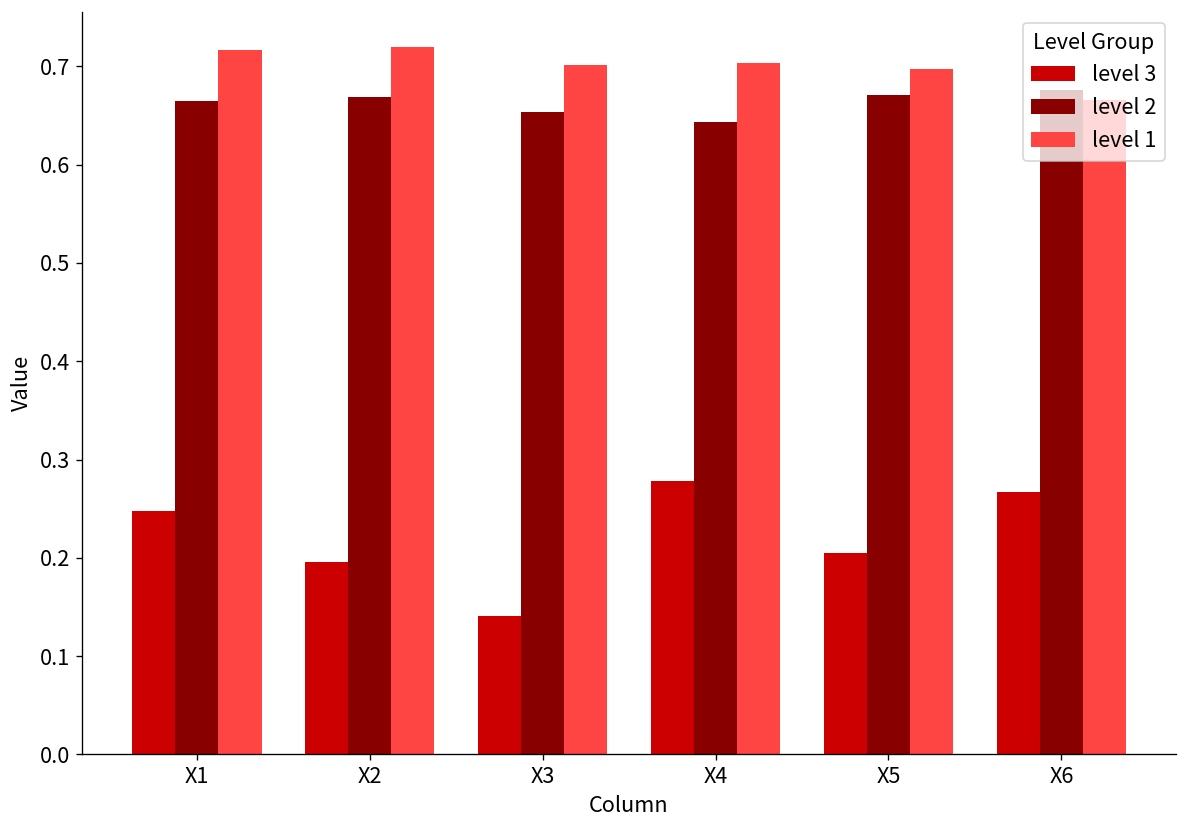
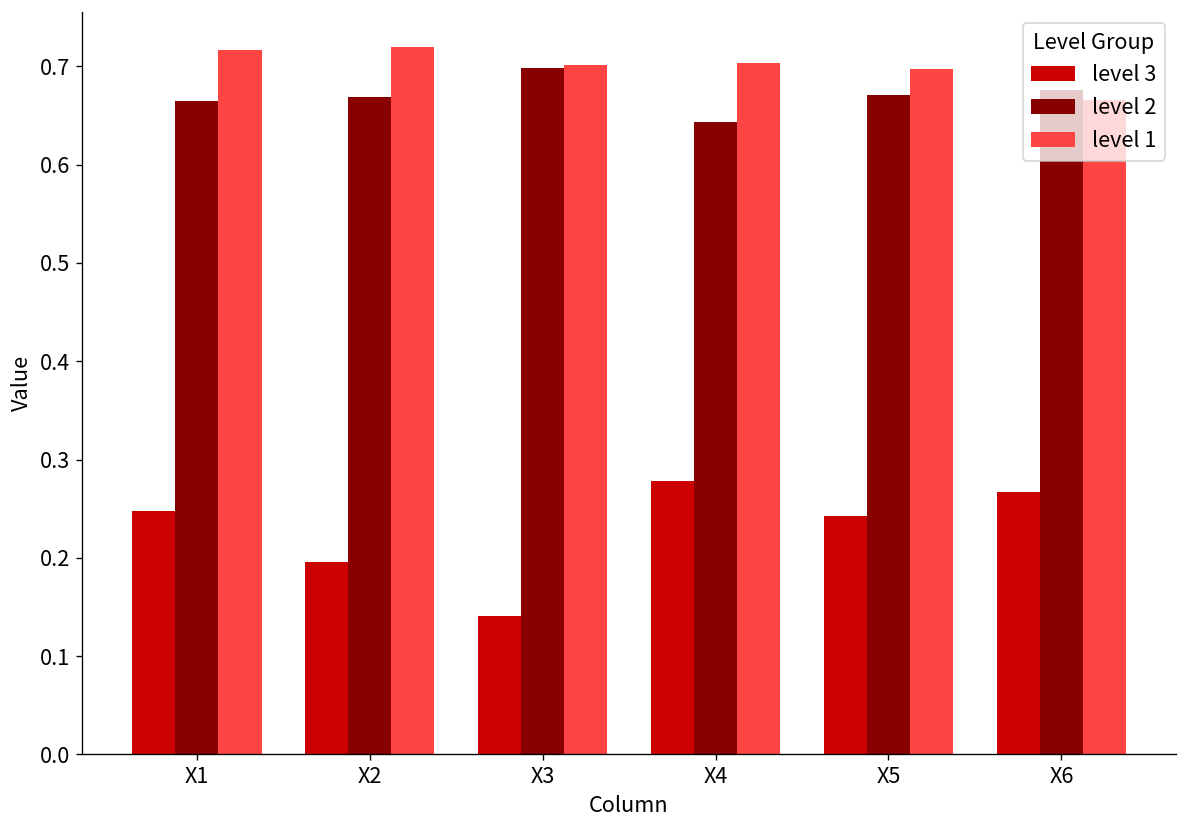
level 2, X3: 0.65 -> 0.70
level 3, X5: 0.20 -> 0.24
